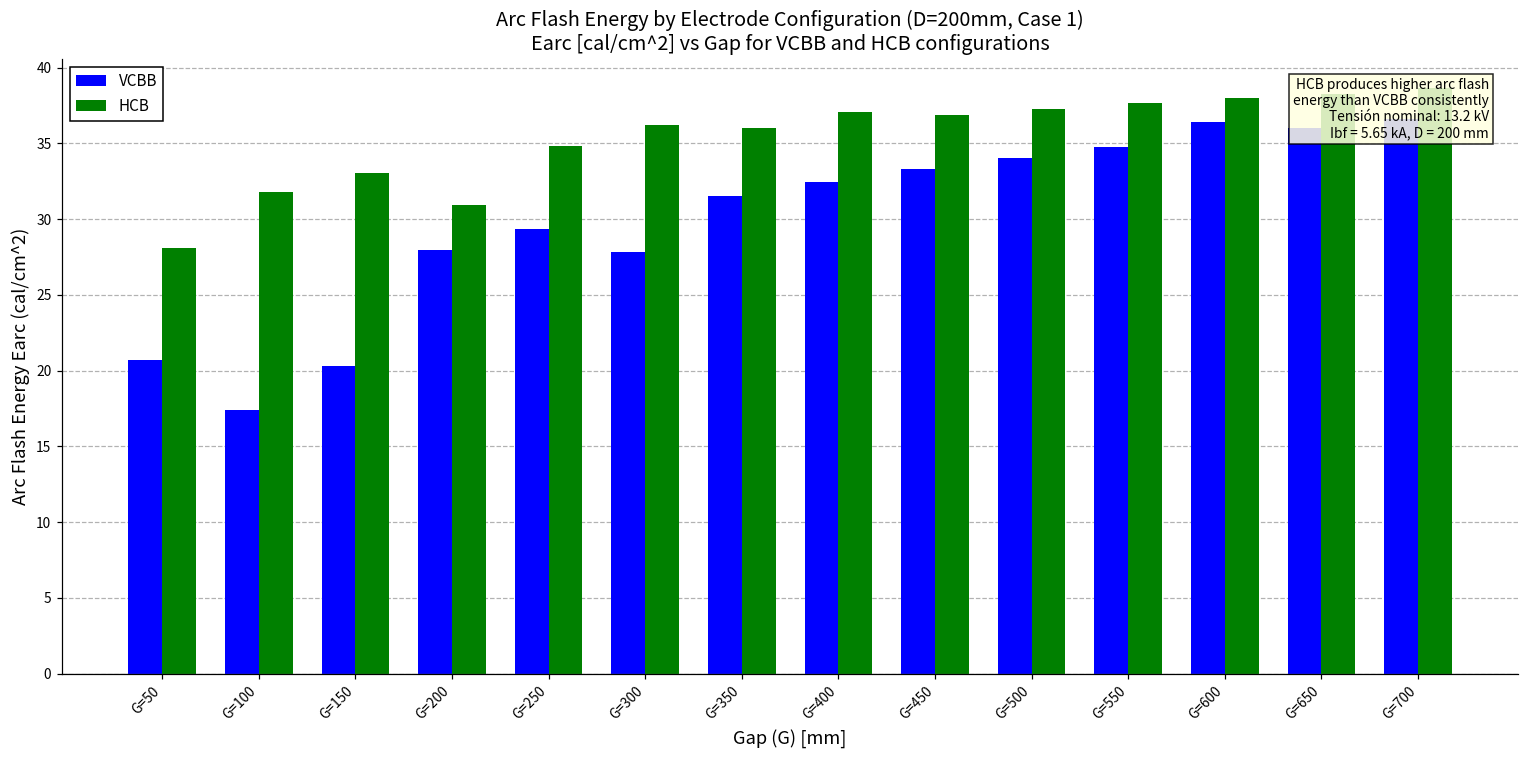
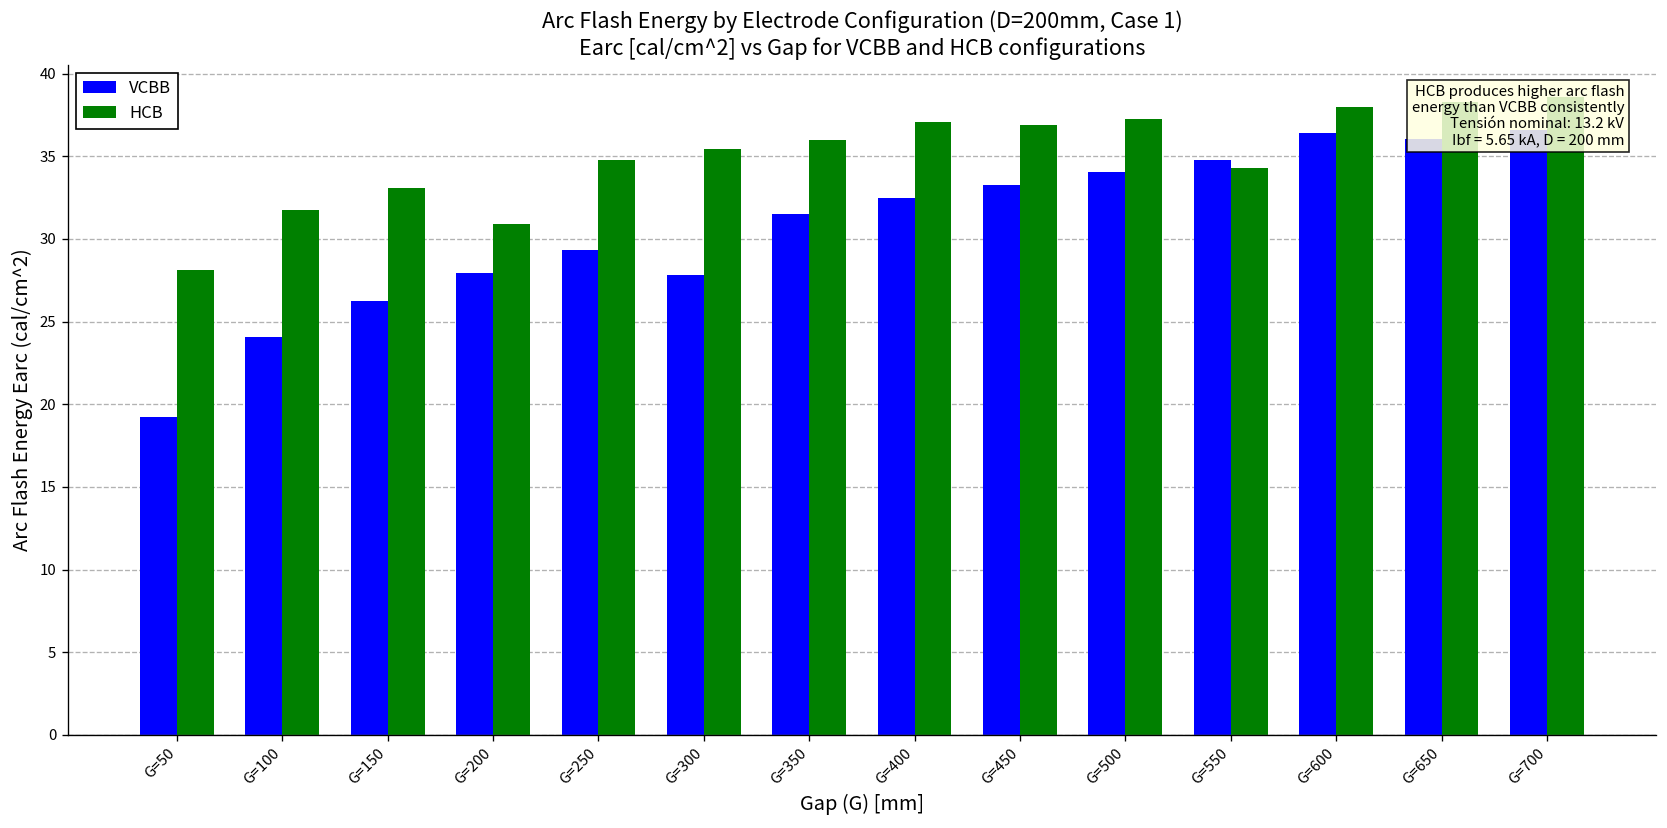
VCBB, G=50: 20.7 -> 19.3
VCBB, G=100: 17.4 -> 24.1
VCBB, G=150: 20.3 -> 26.3
HCB, G=300: 36.2 -> 35.4
HCB, G=550: 37.6 -> 34.3
